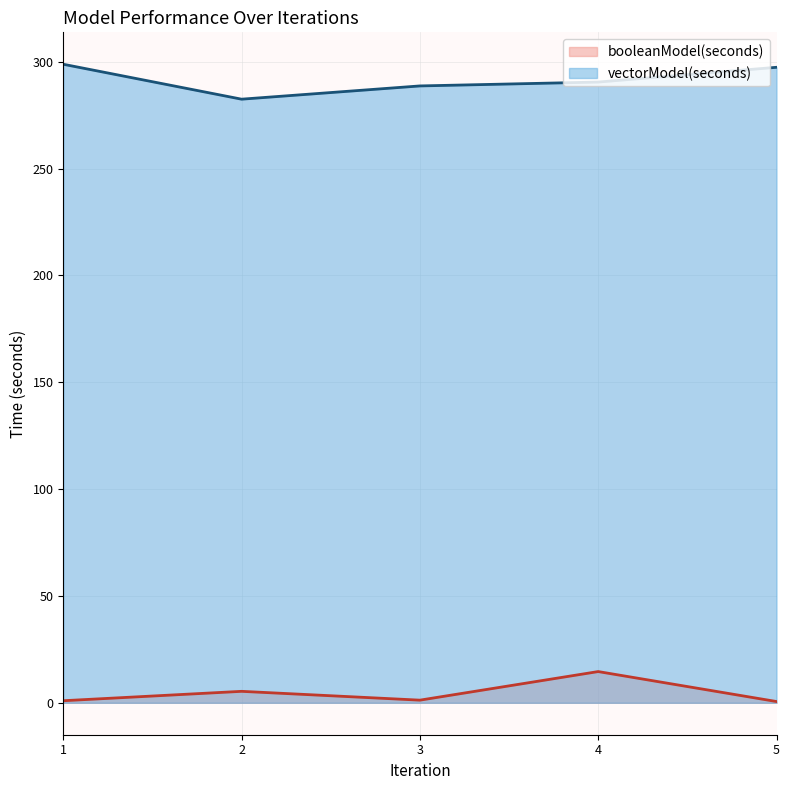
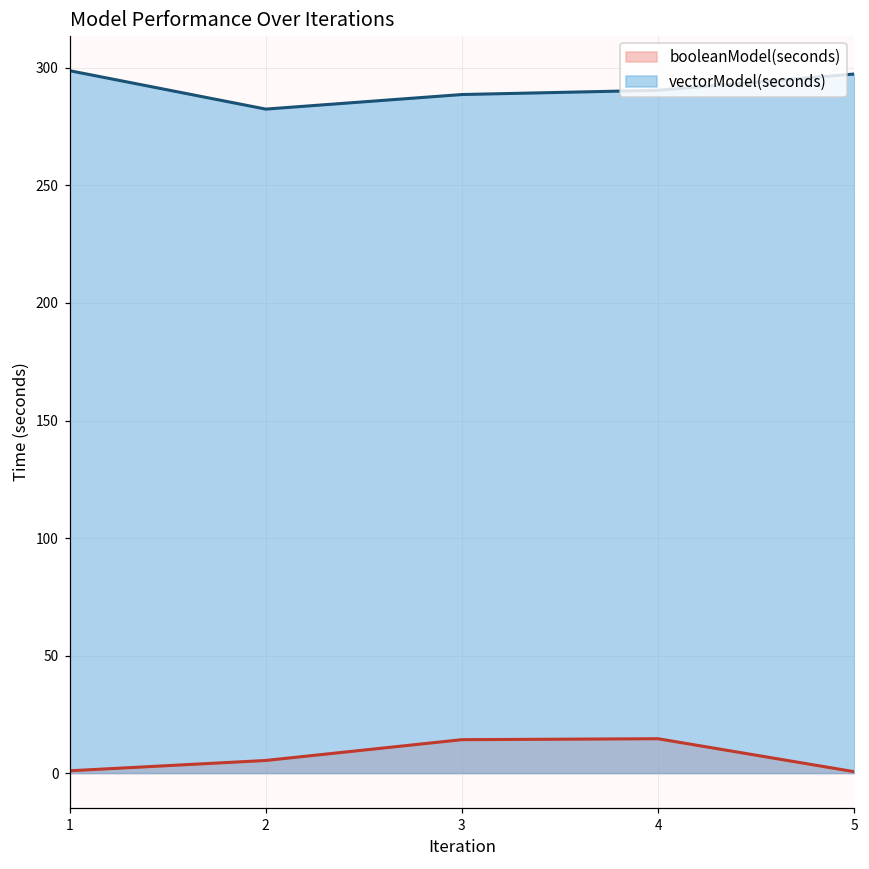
booleanModel(seconds), 3: 1 -> 14
